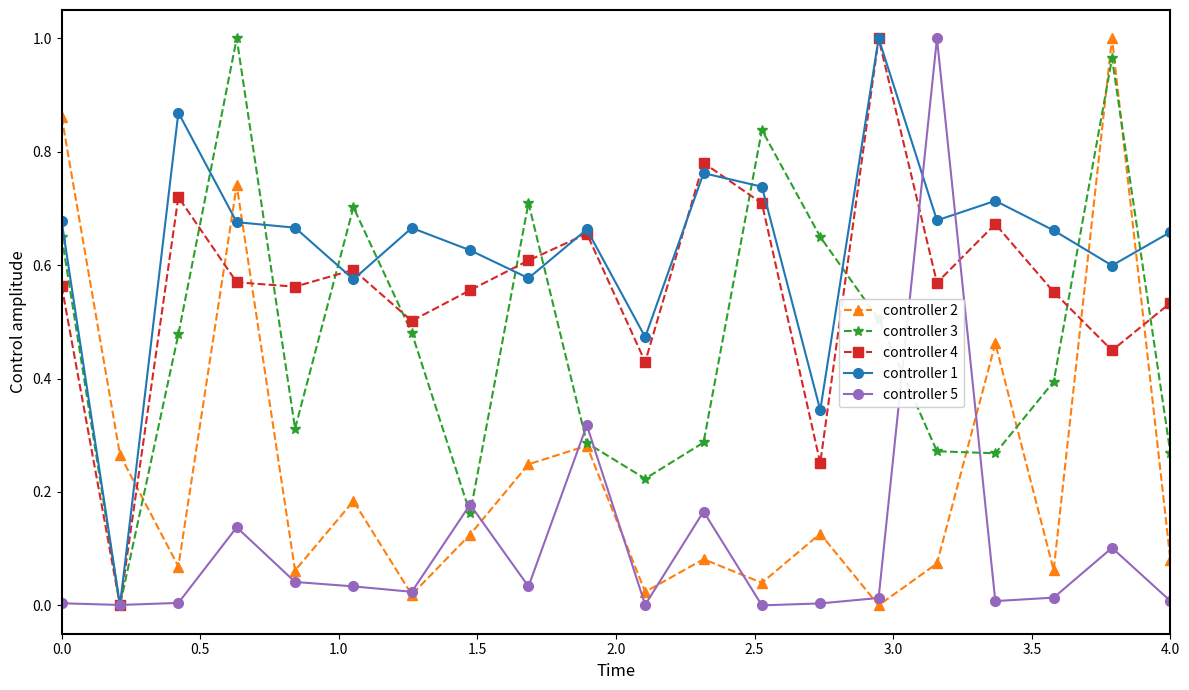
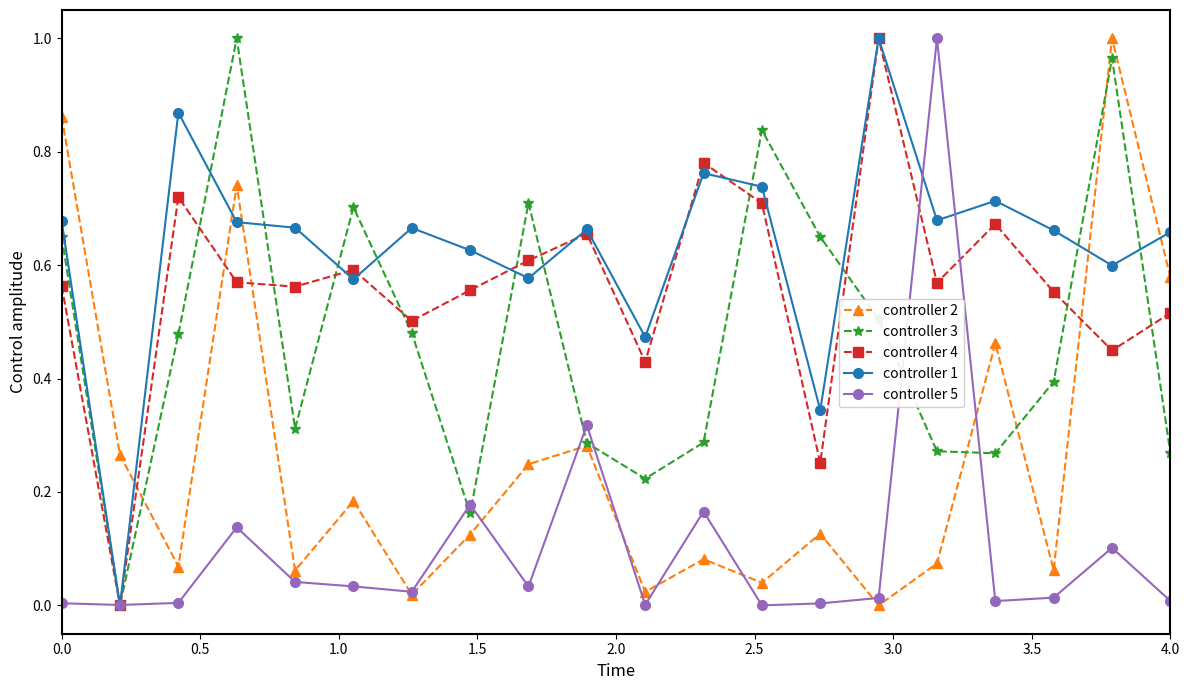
controller 2, 4.0: 0.08 -> 0.58
controller 4, 4.0: 0.53 -> 0.52
